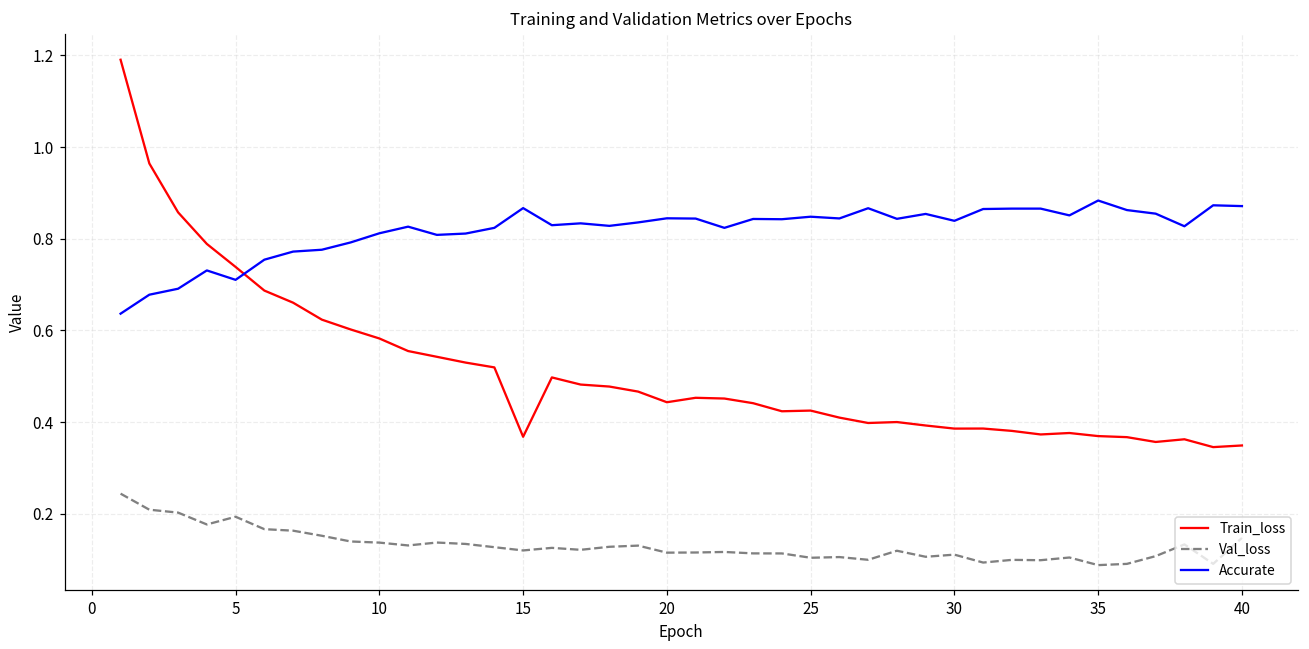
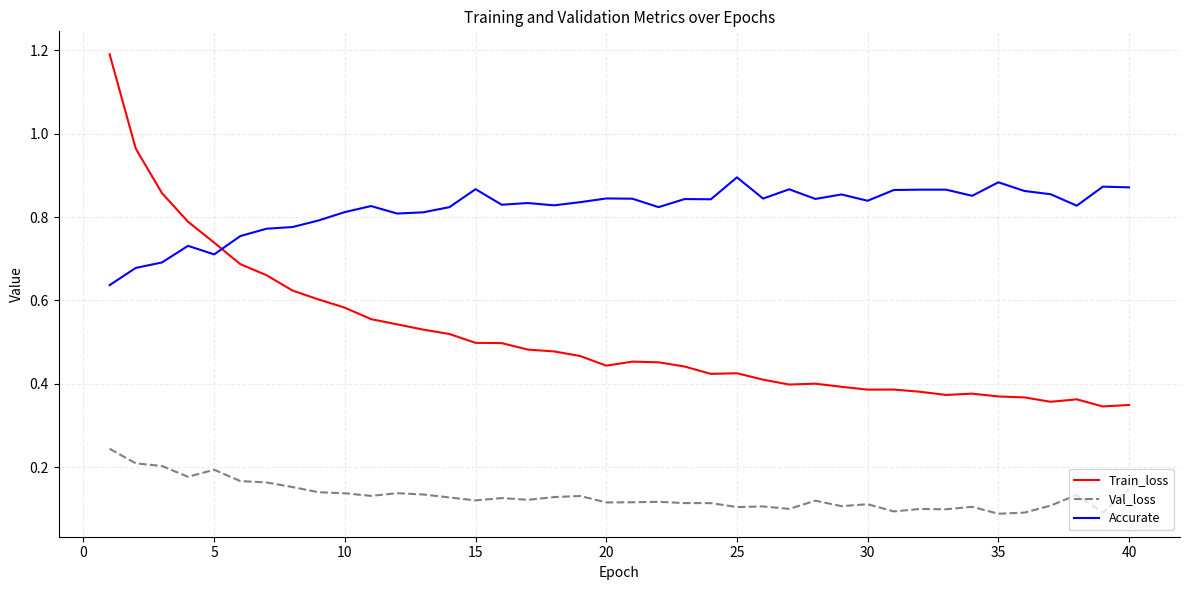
Train_loss, 15: 0.37 -> 0.50
Accurate, 25: 0.85 -> 0.90
